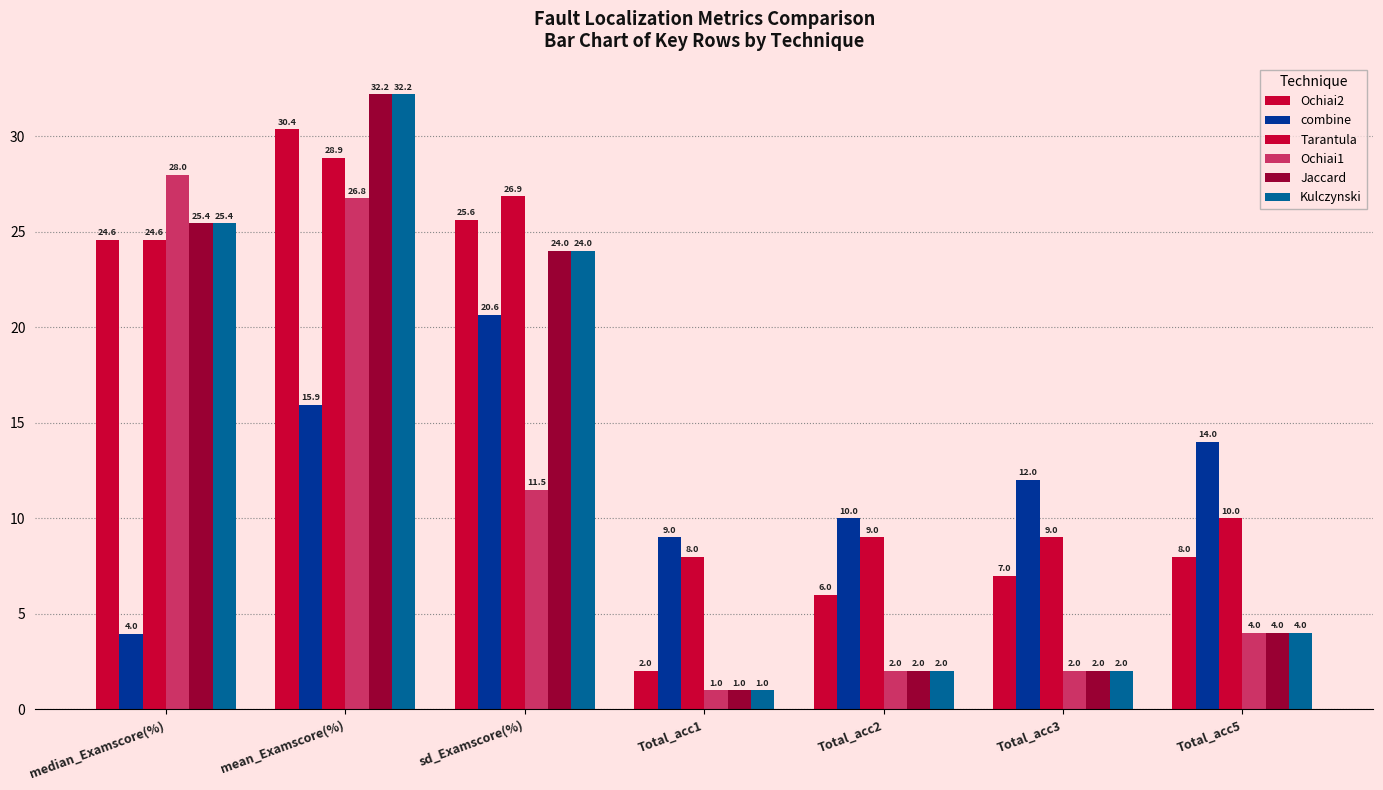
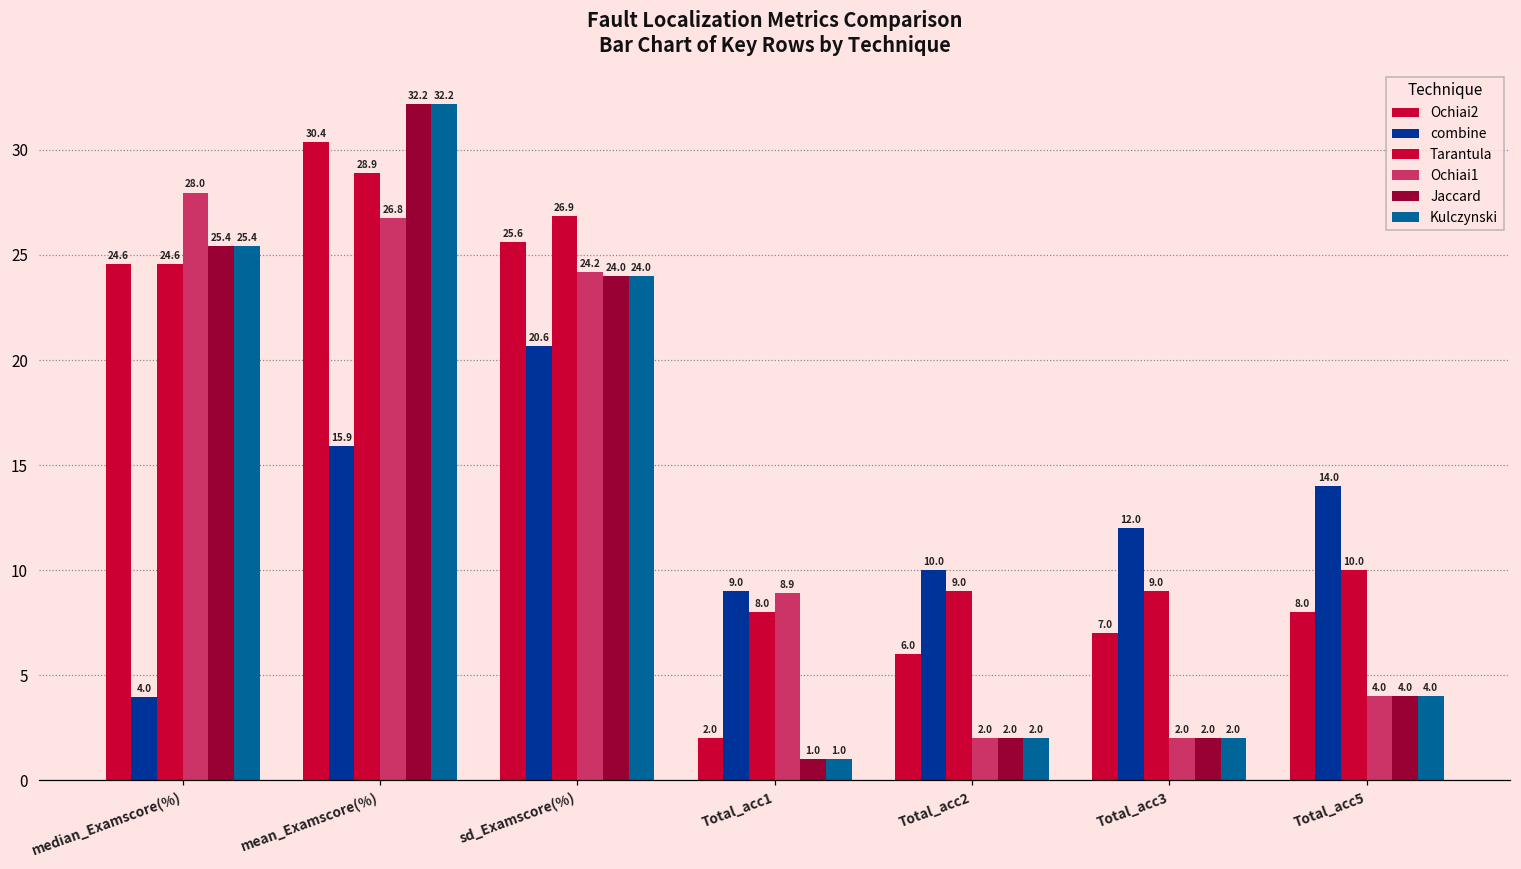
Ochiai1, sd_Examscore(%): 11.5 -> 24.2
Ochiai1, Total_acc1: 1.0 -> 8.9
